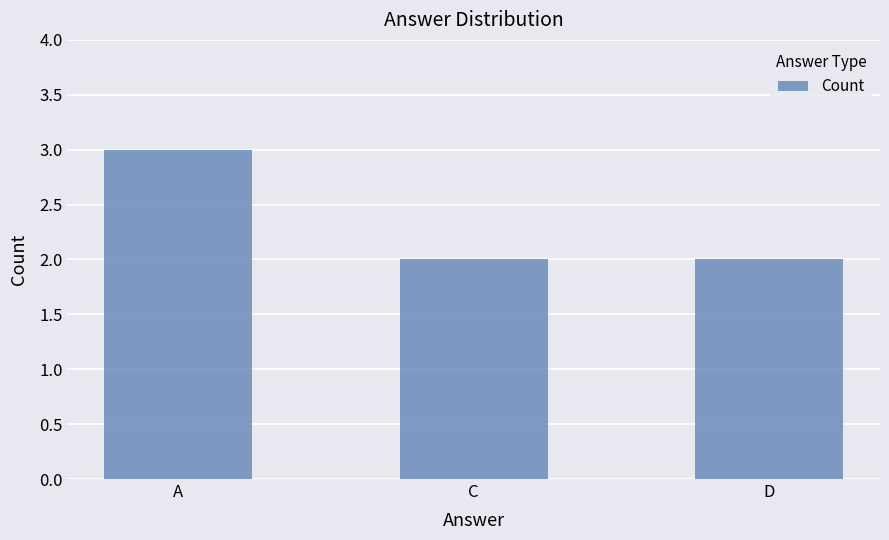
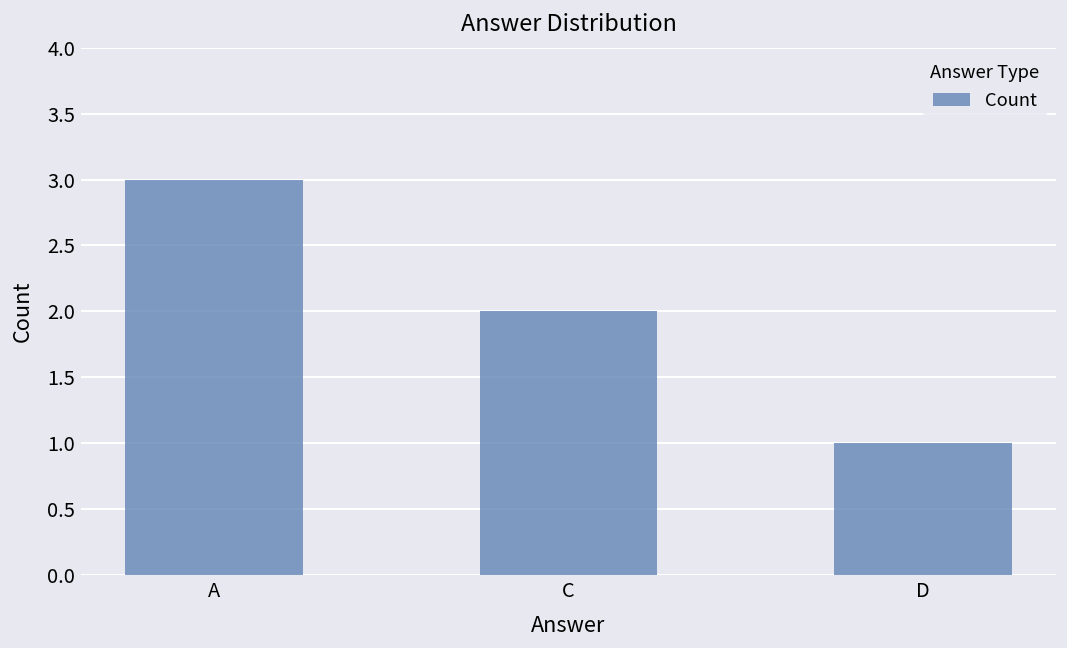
D: 2 -> 1
